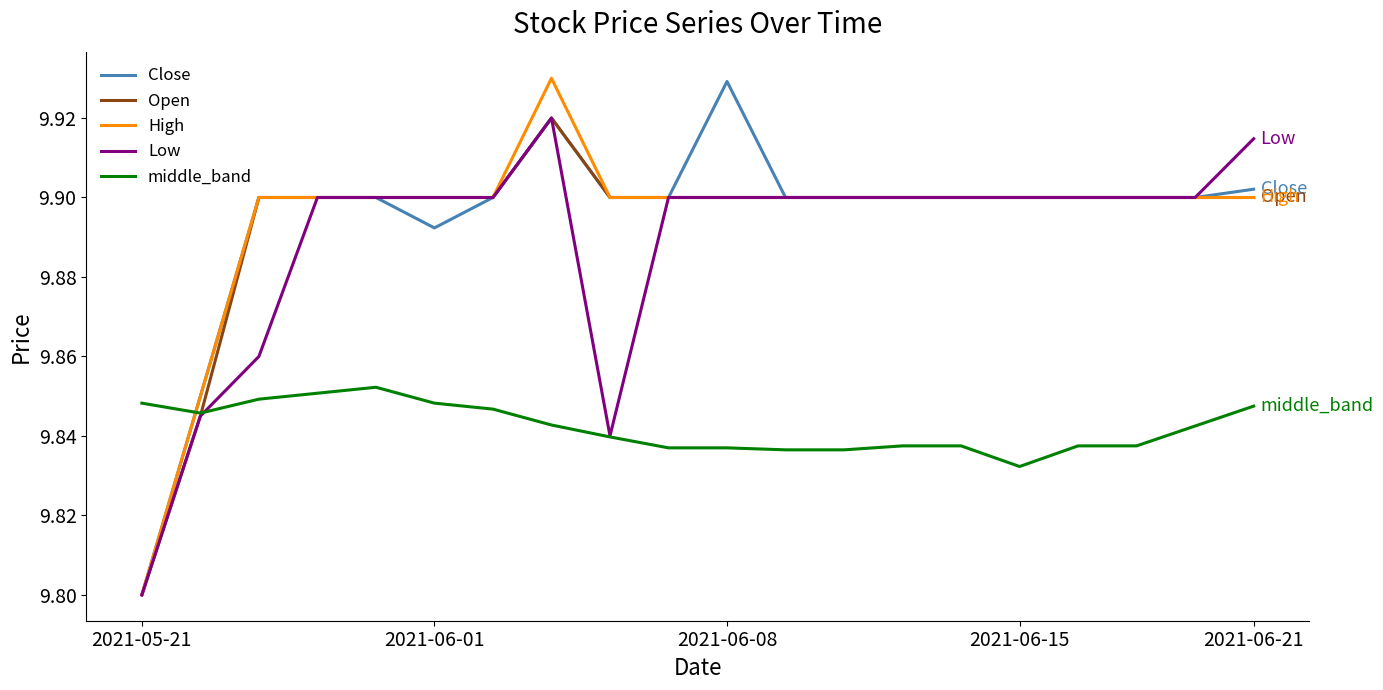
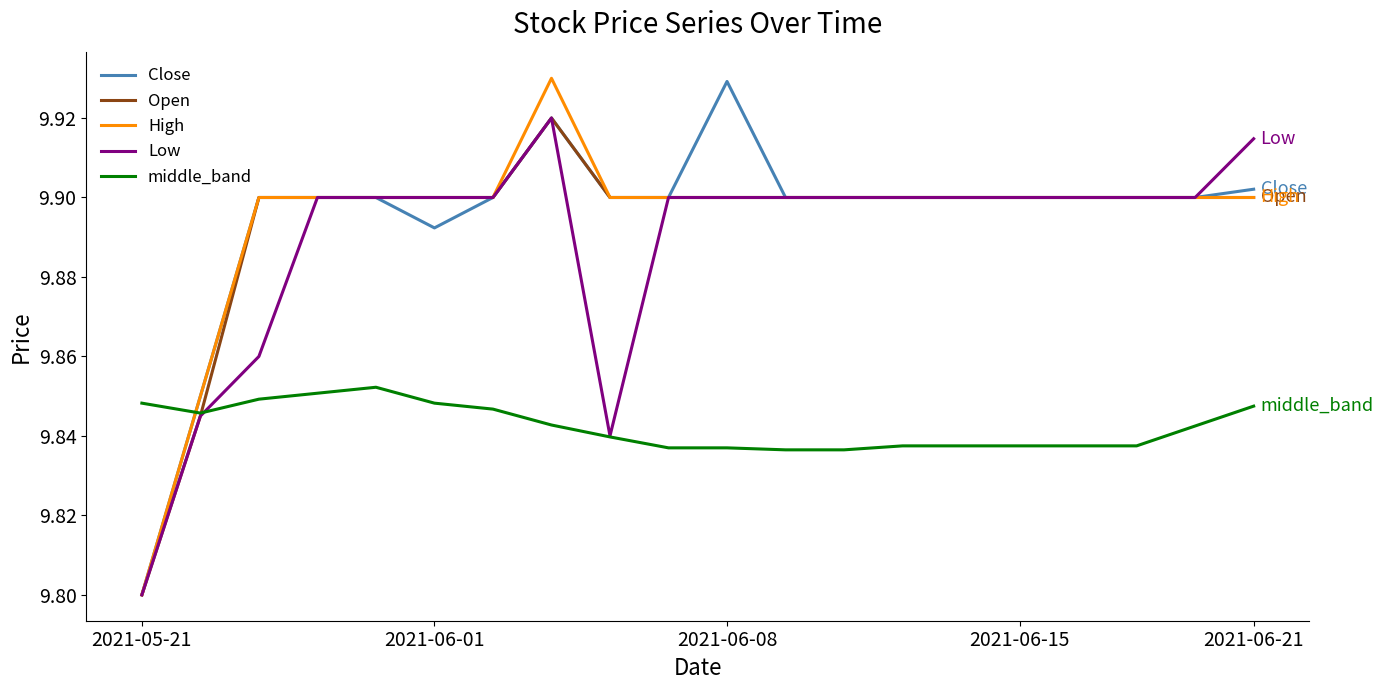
middle_band, 2021-06-15: 9.832 -> 9.838
